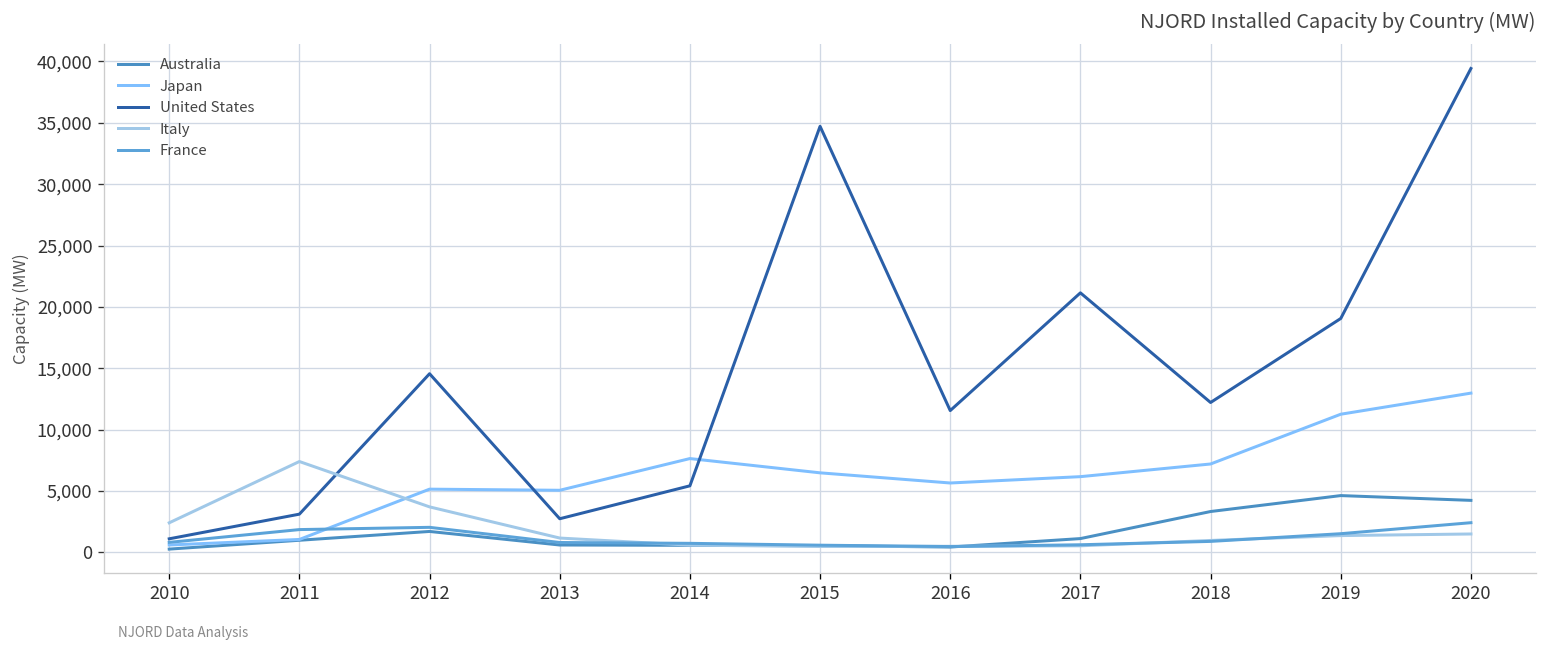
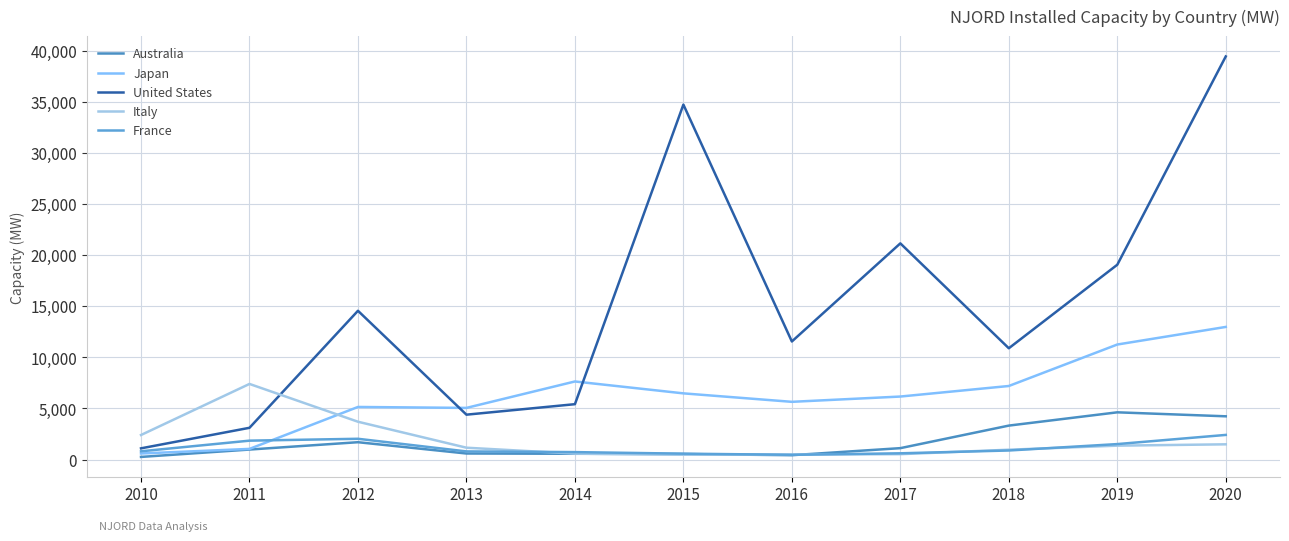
United States, 2013: 2,700 -> 4,400
United States, 2018: 12,200 -> 10,900
